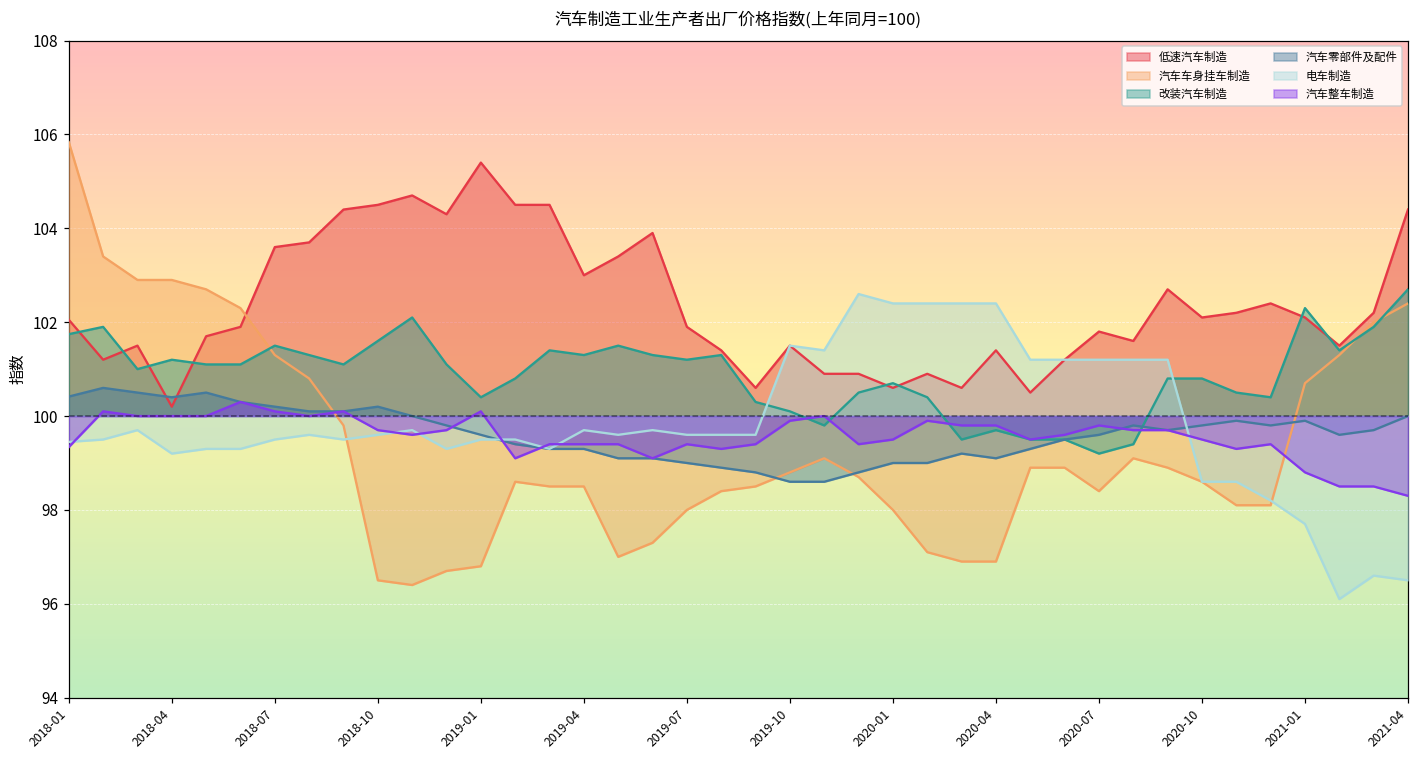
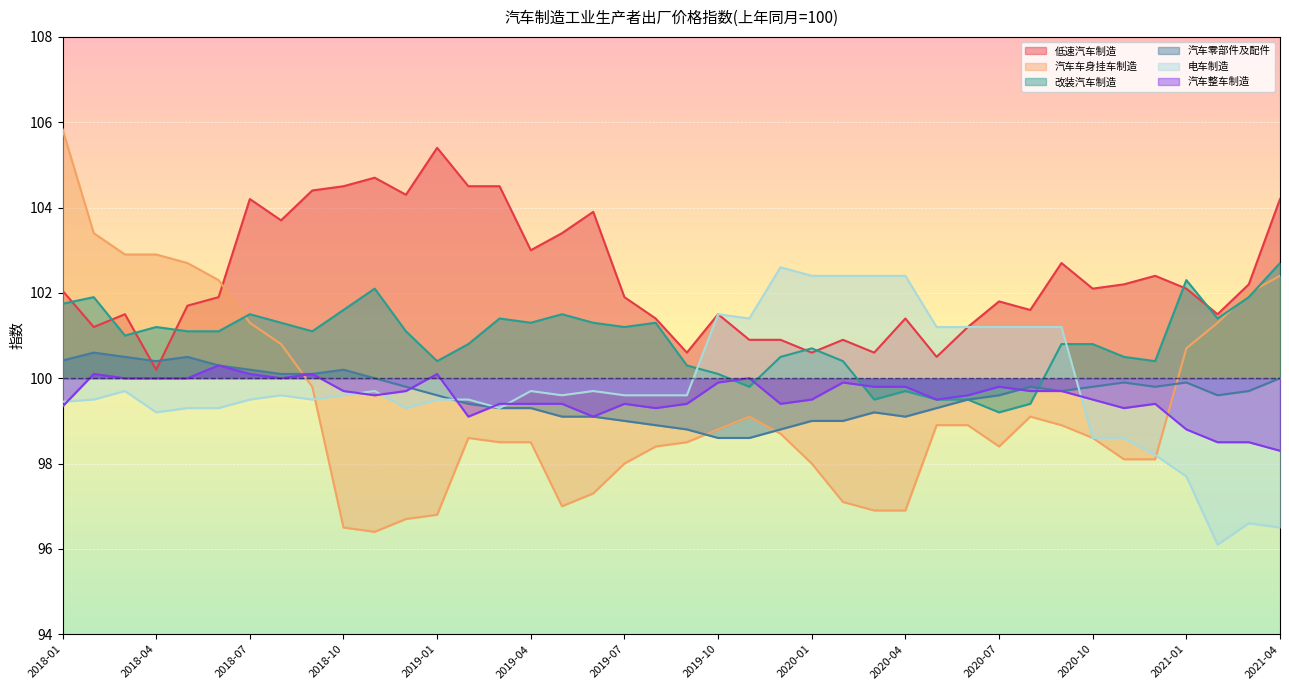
低速汽车制造, 2018-07: 103.6 -> 104.2
低速汽车制造, 2021-04: 104.4 -> 104.2
